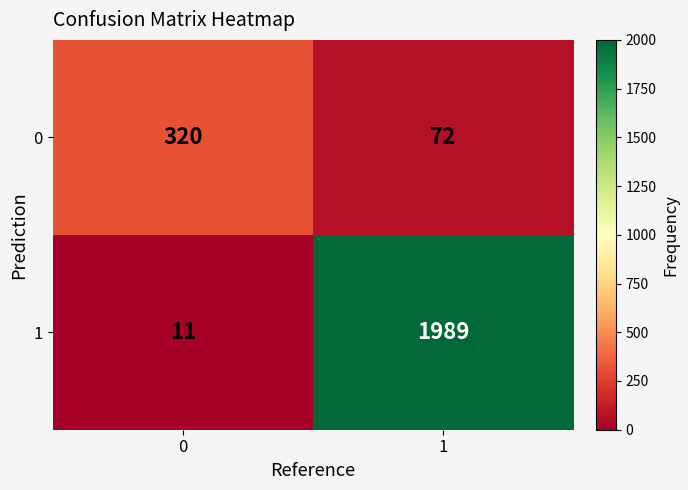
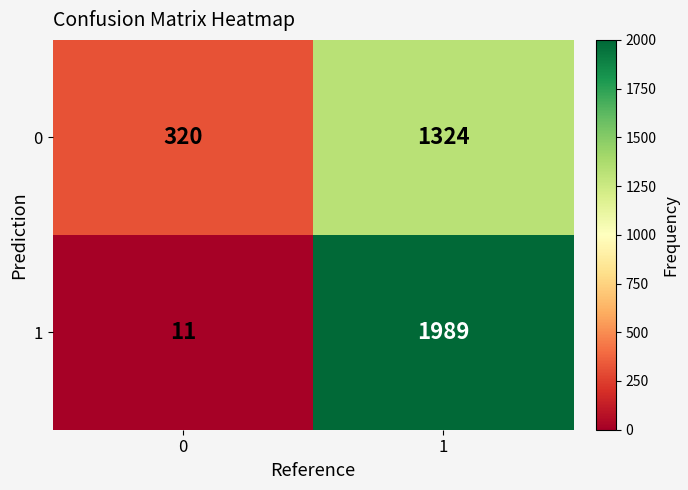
0, 1: 72 -> 1324
